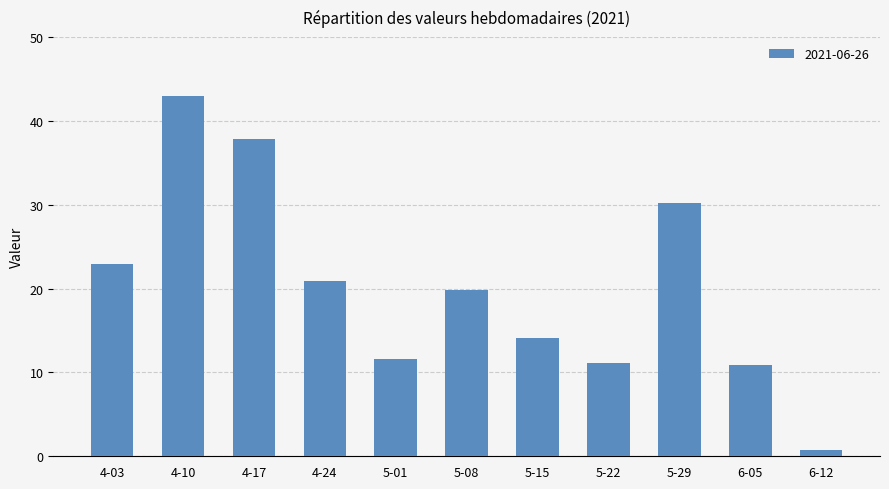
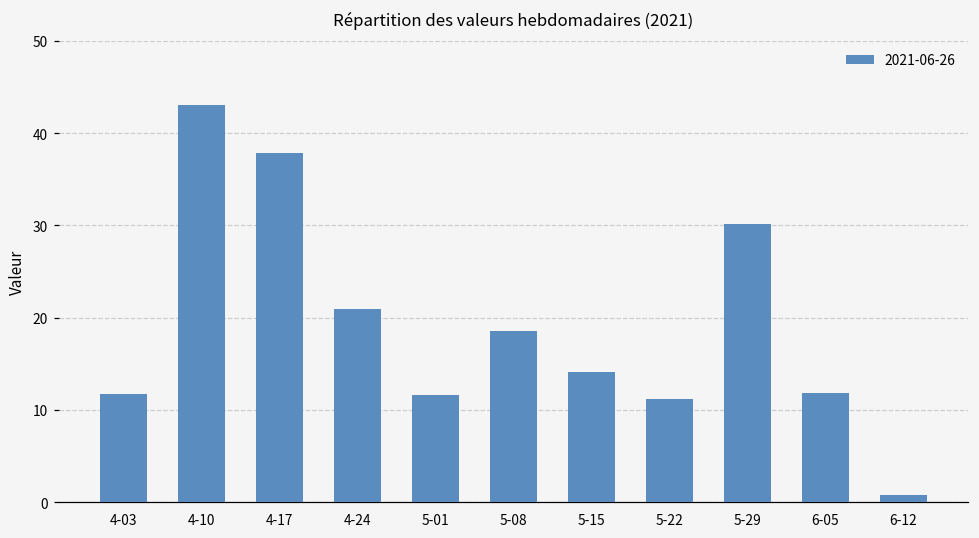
4-03: 23 -> 12
5-08: 20 -> 19
6-05: 11 -> 12
